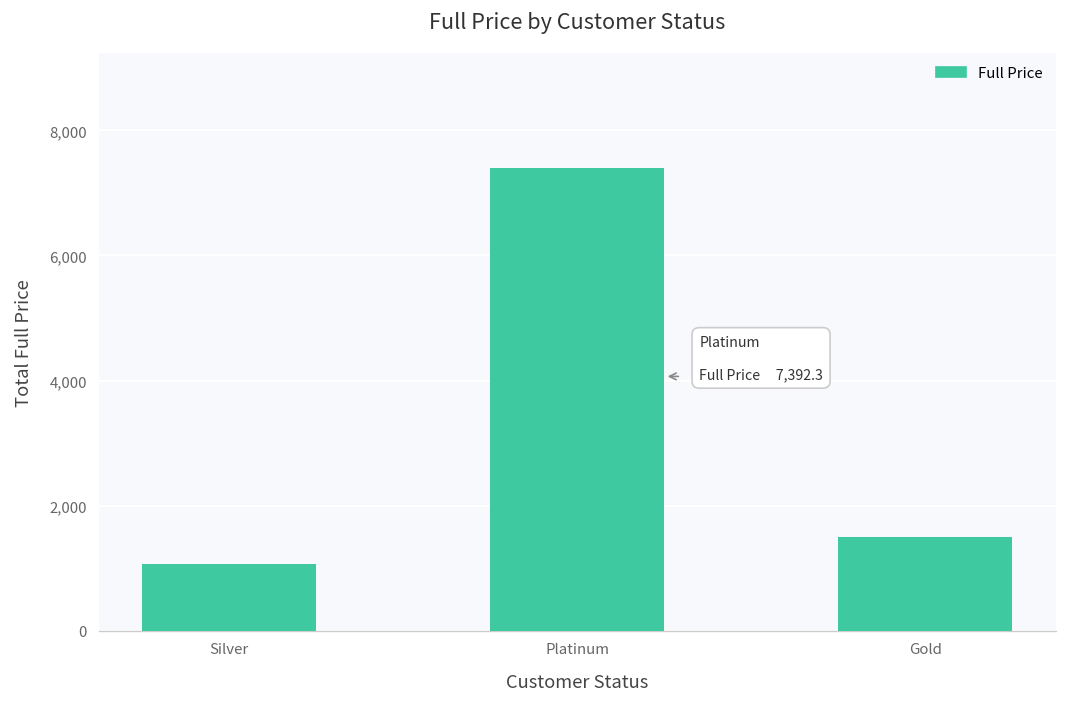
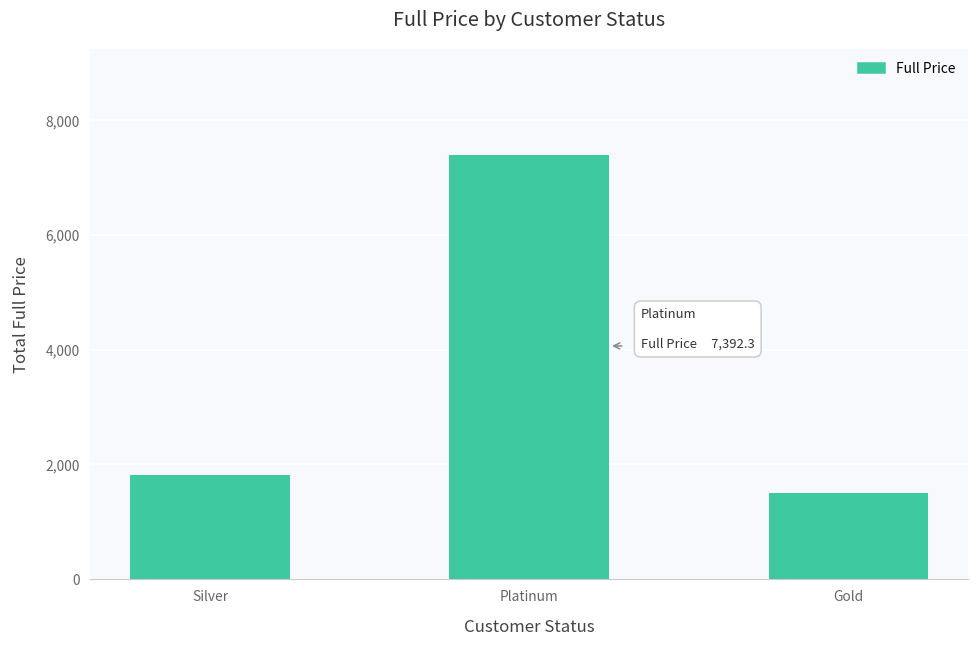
Silver: 1,100 -> 1,800
